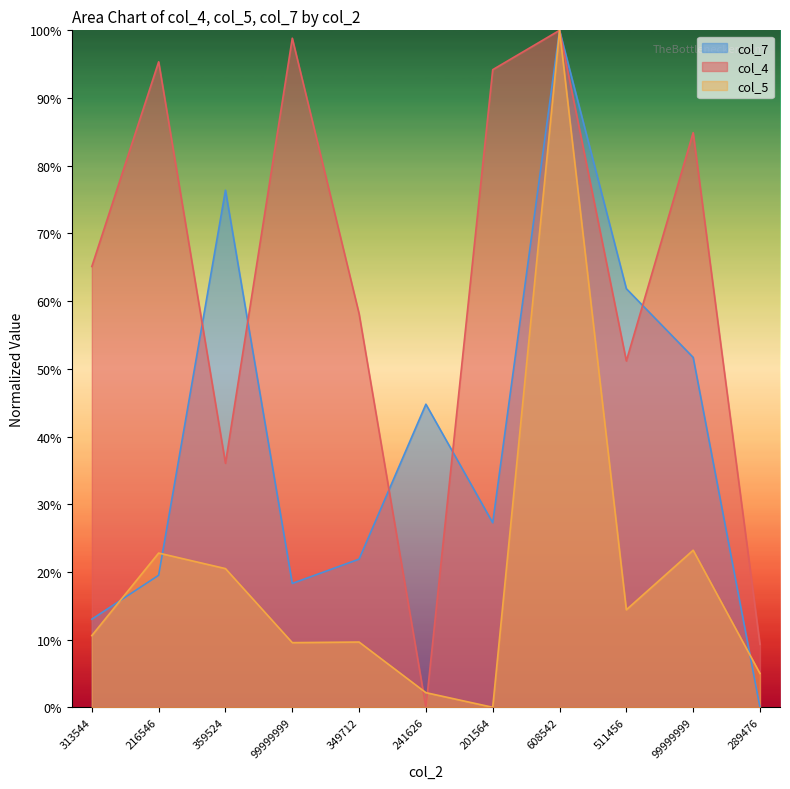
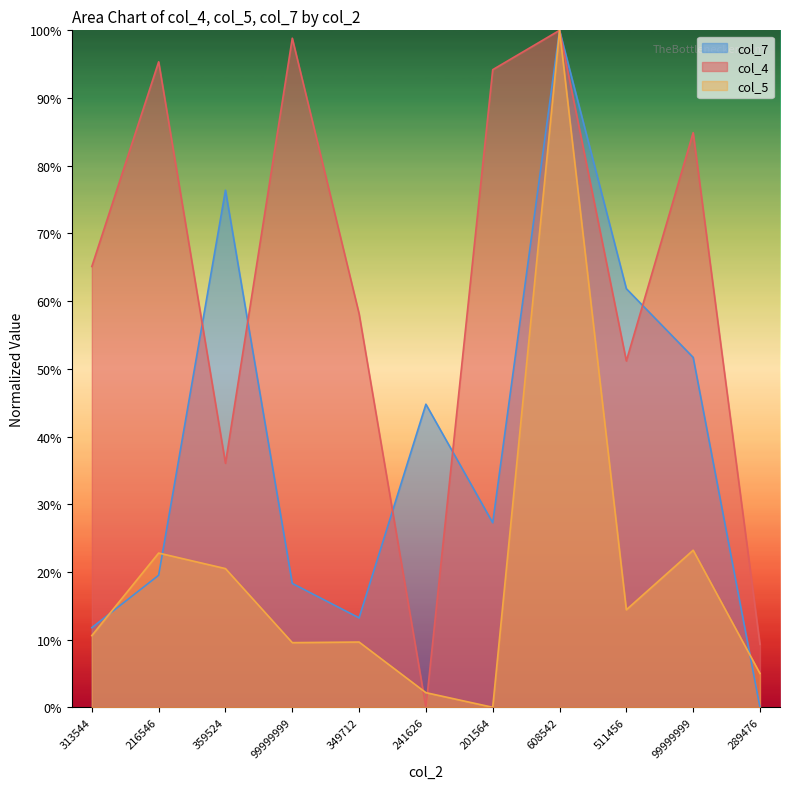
col_7, 313544: 13% -> 12%
col_7, 349712: 22% -> 13%
